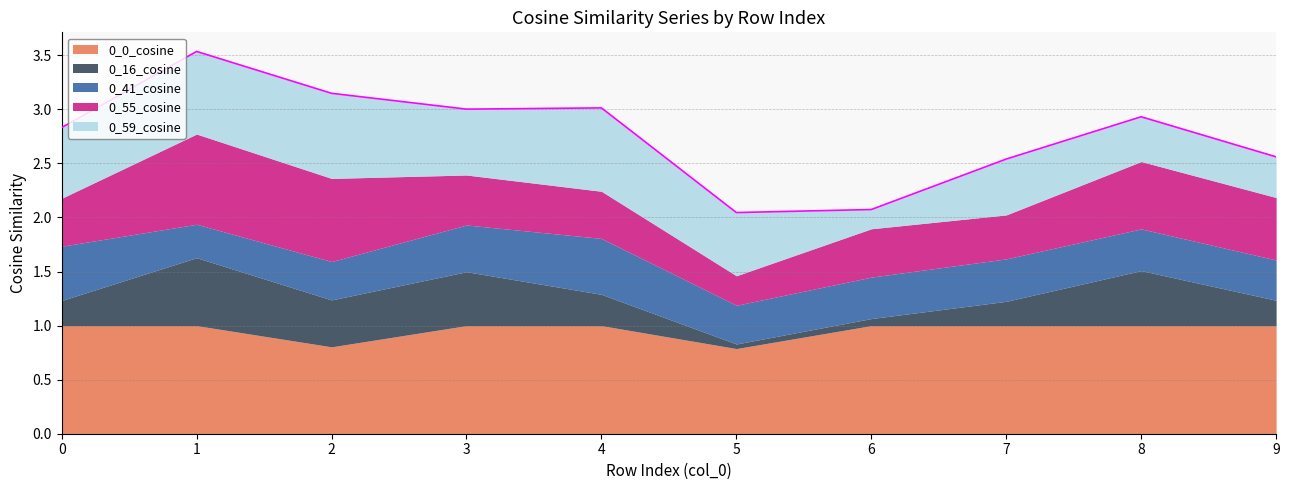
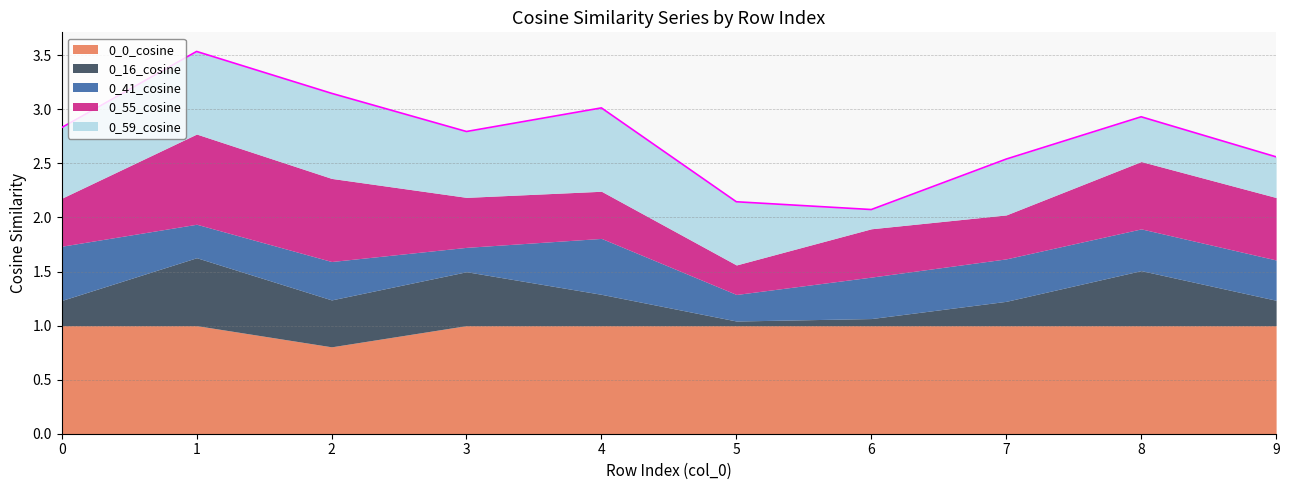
0_41_cosine, 3: 0.43 -> 0.23
0_0_cosine, 5: 0.79 -> 1.00
0_41_cosine, 5: 0.36 -> 0.25
